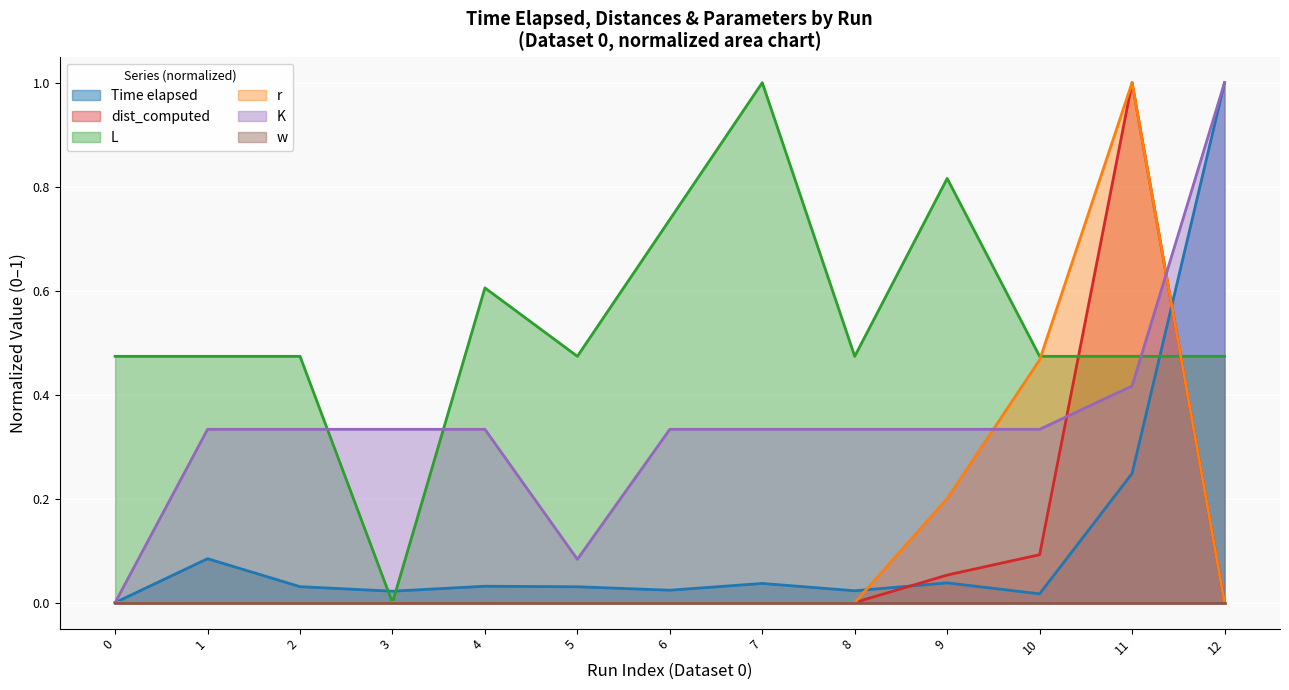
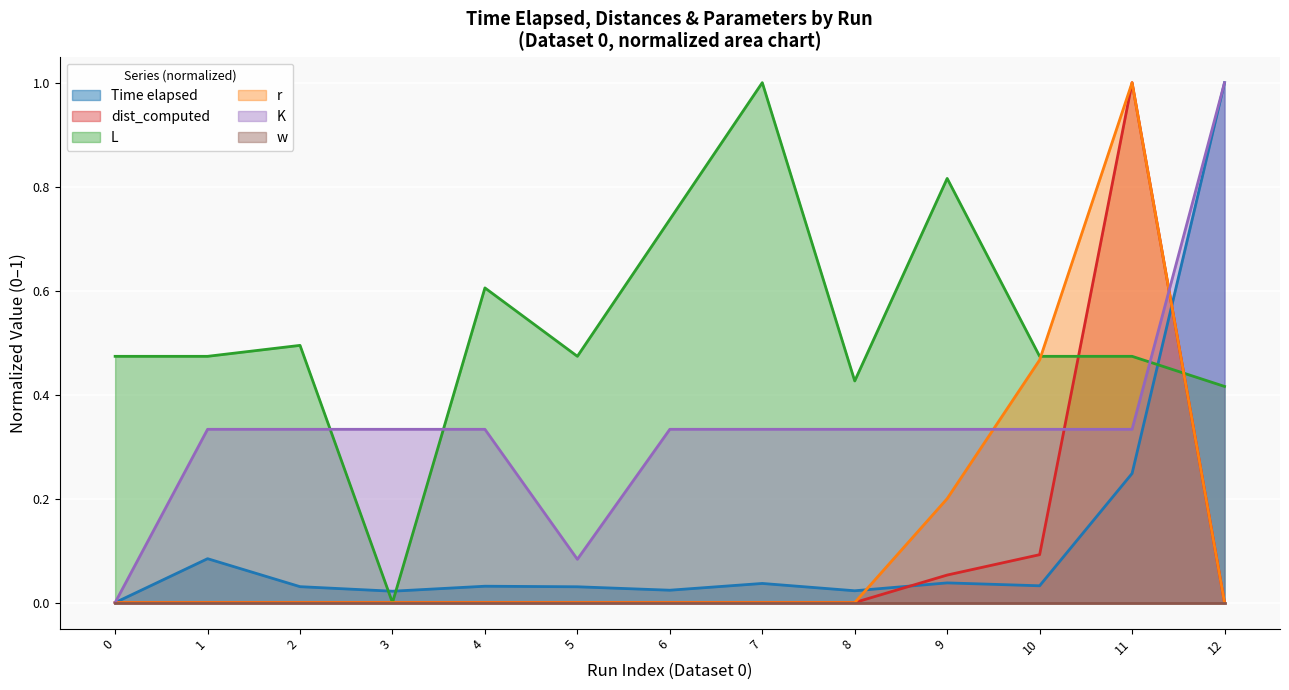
L, 2: 0.47 -> 0.49
L, 8: 0.47 -> 0.43
Time elapsed, 10: 0.02 -> 0.03
K, 11: 0.42 -> 0.33
L, 12: 0.47 -> 0.42
